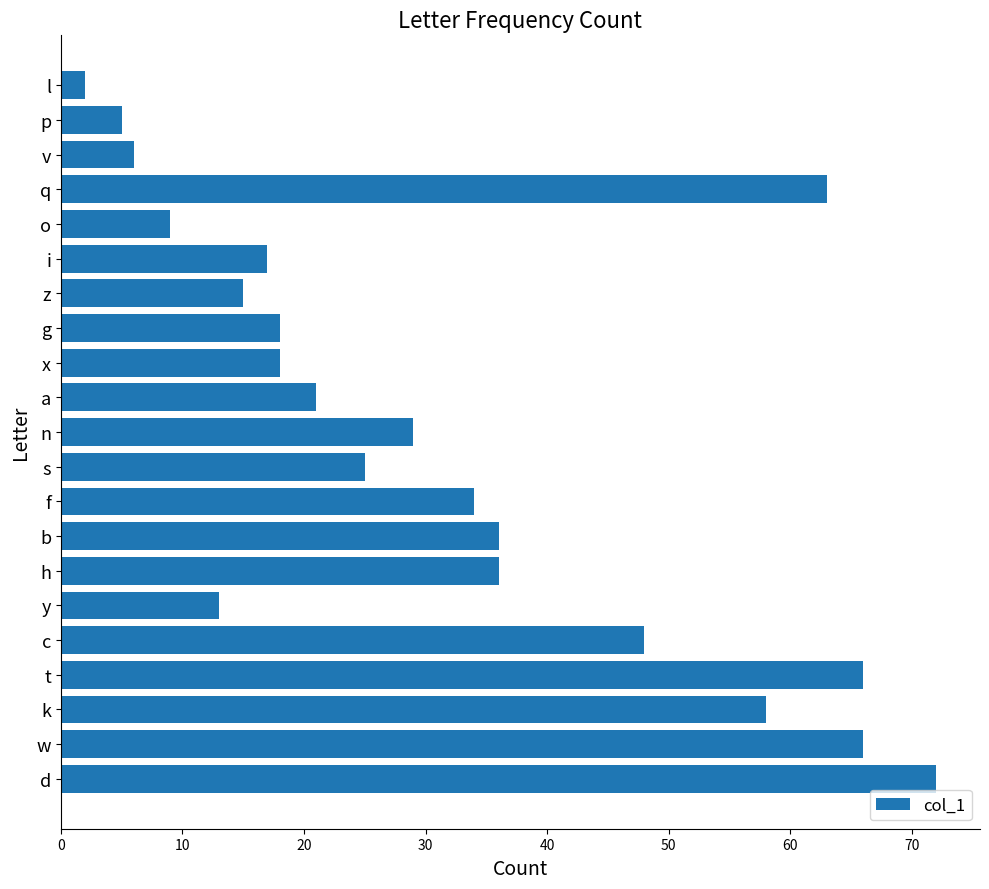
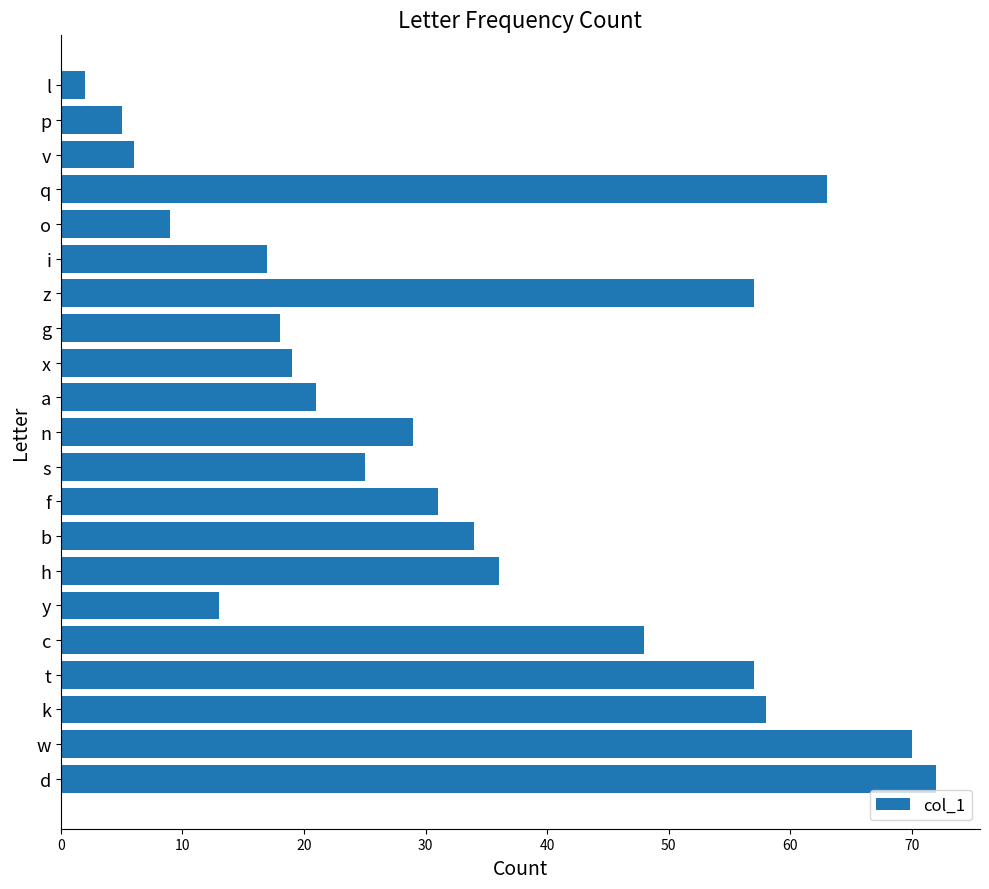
z: 15 -> 57
x: 18 -> 19
f: 34 -> 31
b: 36 -> 34
t: 66 -> 57
w: 66 -> 70
